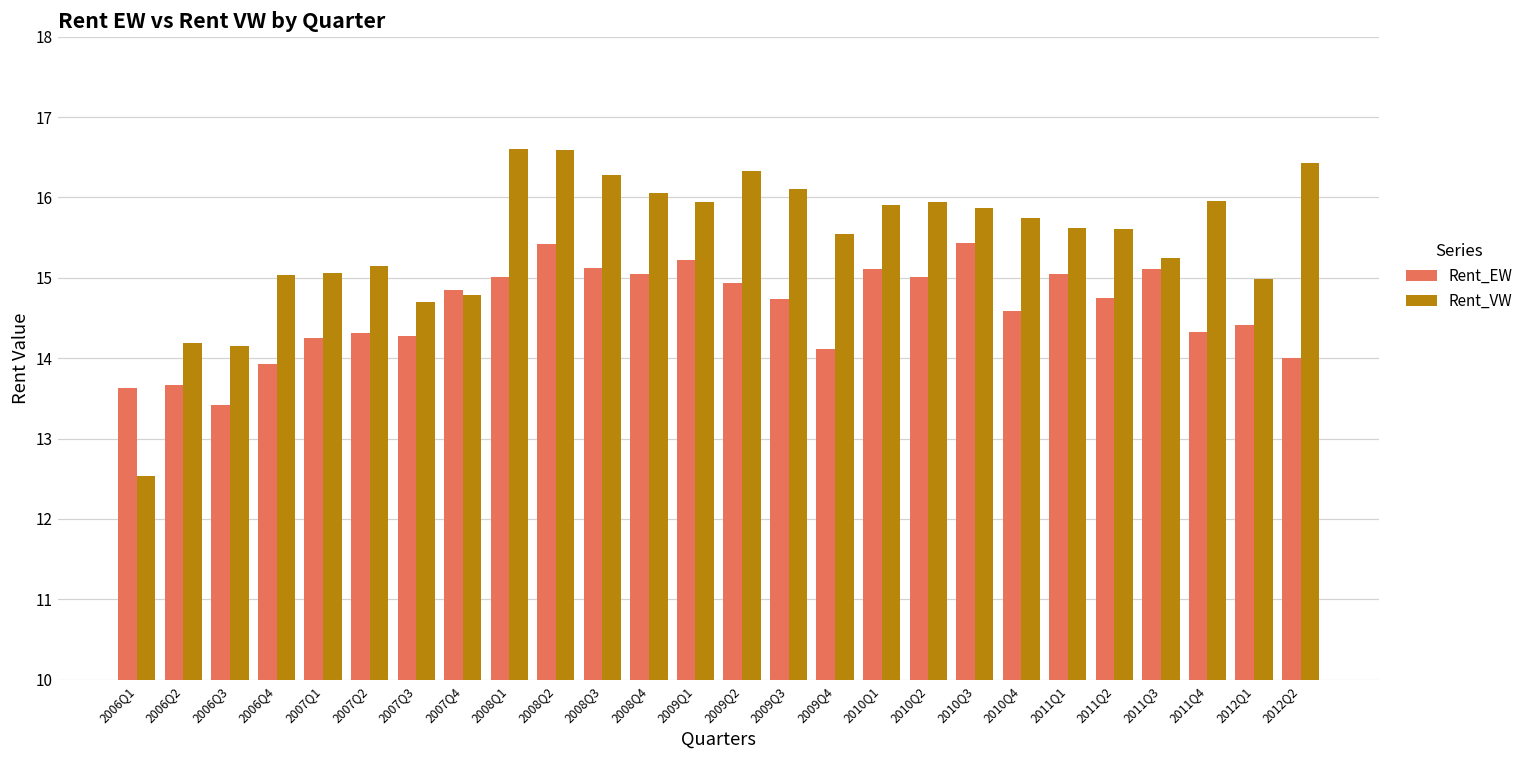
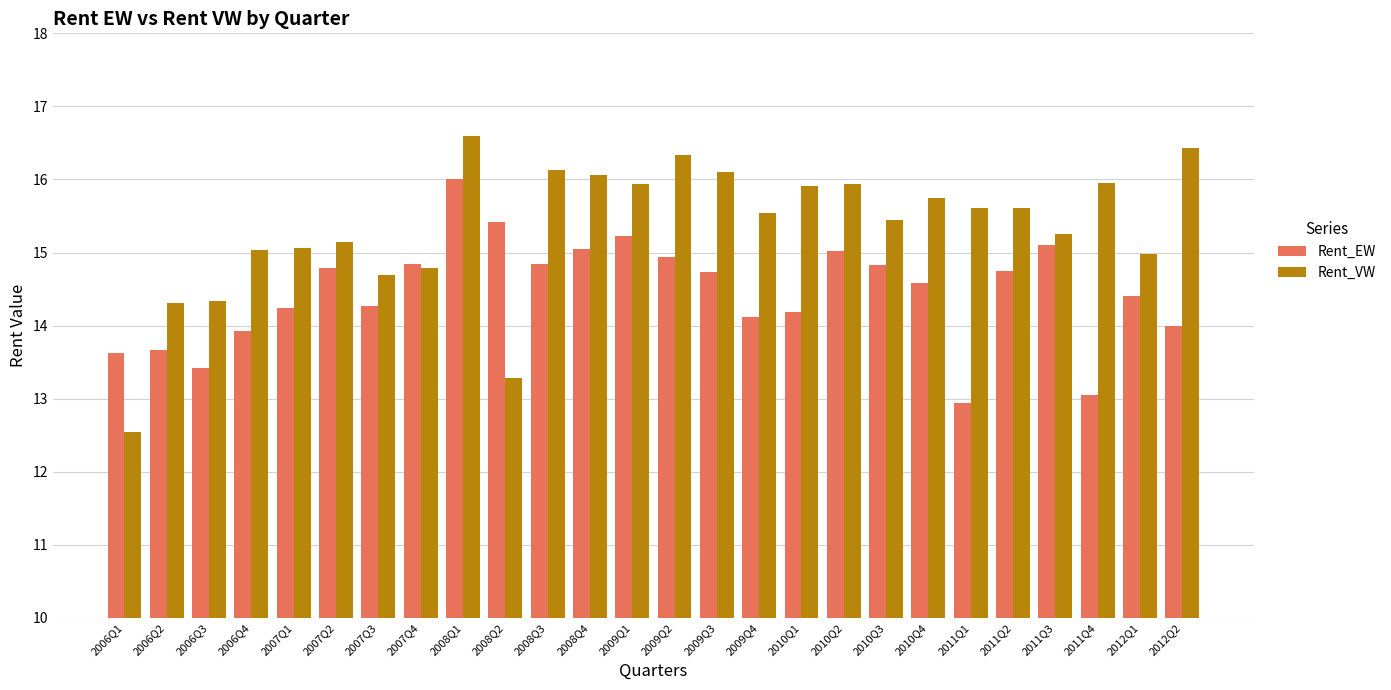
Rent_VW, 2006Q2: 14.2 -> 14.3
Rent_VW, 2006Q3: 14.1 -> 14.3
Rent_EW, 2007Q2: 14.3 -> 14.8
Rent_EW, 2008Q1: 15.0 -> 16.0
Rent_VW, 2008Q2: 16.6 -> 13.3
Rent_EW, 2008Q3: 15.1 -> 14.8
Rent_VW, 2008Q3: 16.3 -> 16.1
Rent_EW, 2010Q1: 15.1 -> 14.2
Rent_EW, 2010Q3: 15.4 -> 14.8
Rent_VW, 2010Q3: 15.9 -> 15.4
Rent_EW, 2011Q1: 15.0 -> 12.9
Rent_EW, 2011Q4: 14.3 -> 13.0
